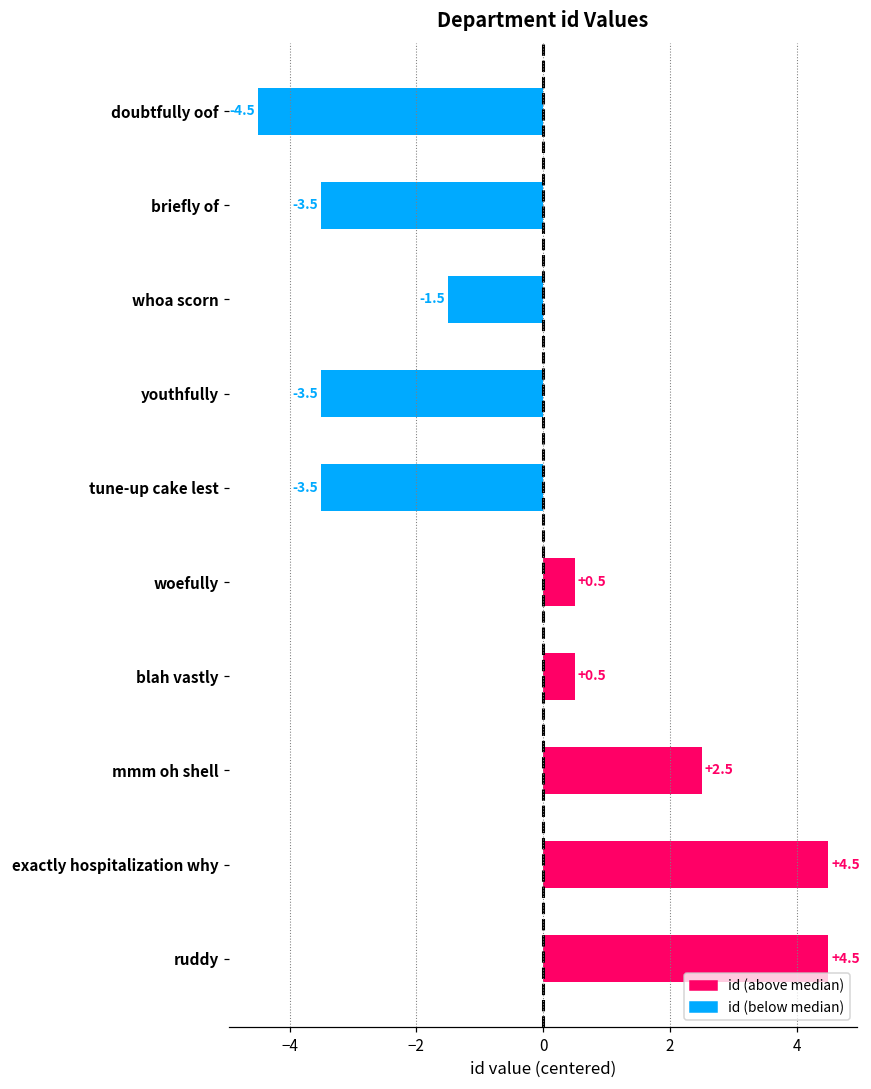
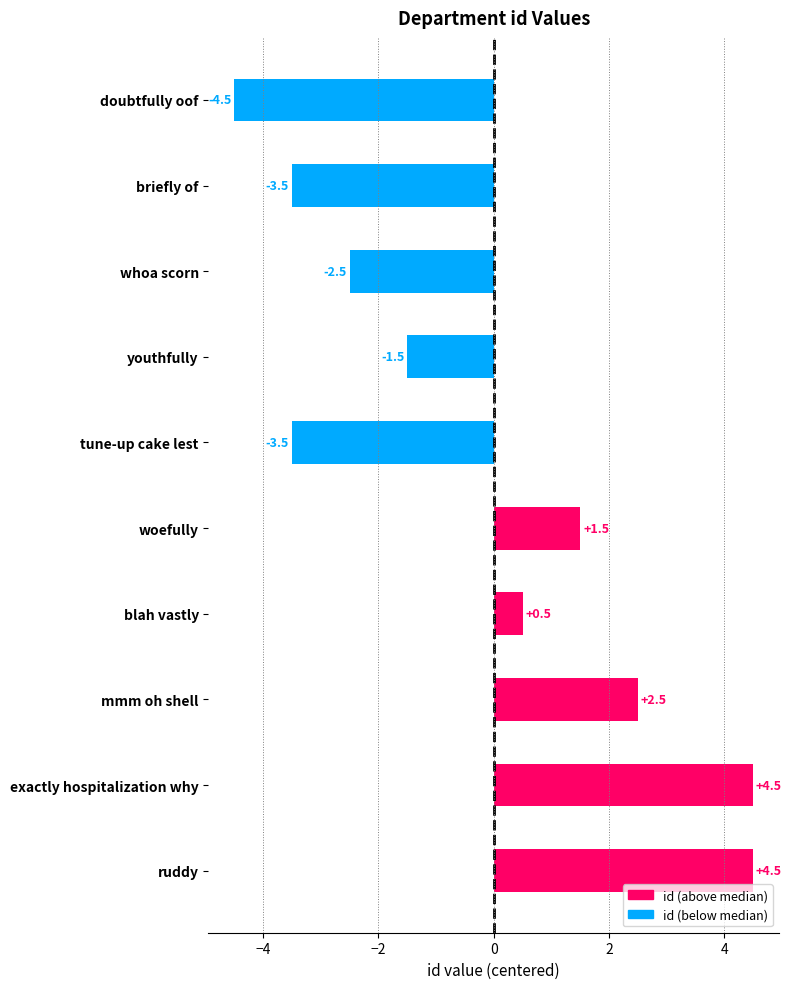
whoa scorn: -1.5 -> -2.5
youthfully: -3.5 -> -1.5
woefully: +0.5 -> +1.5
